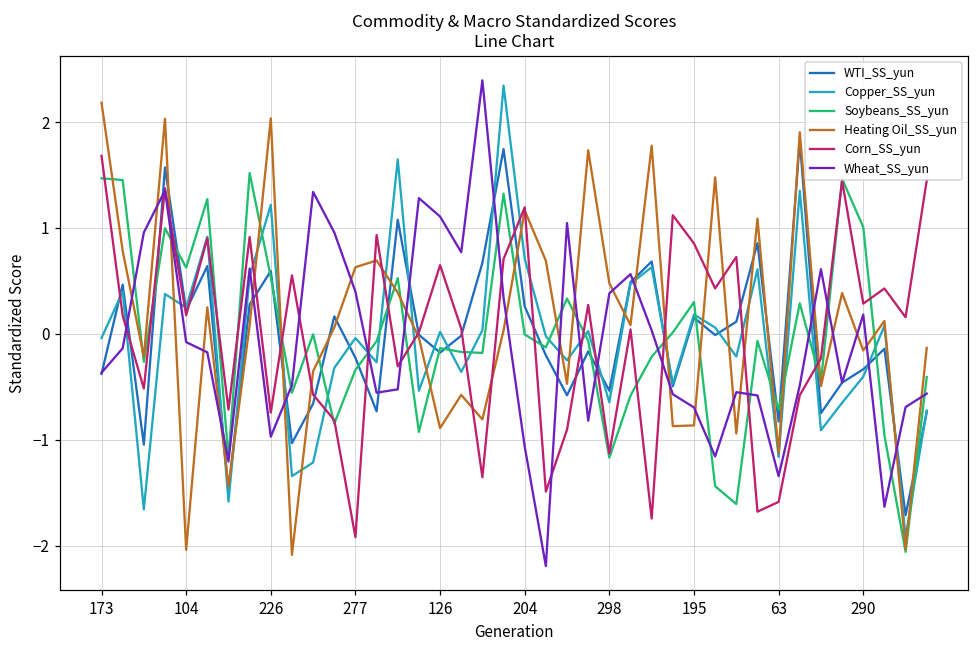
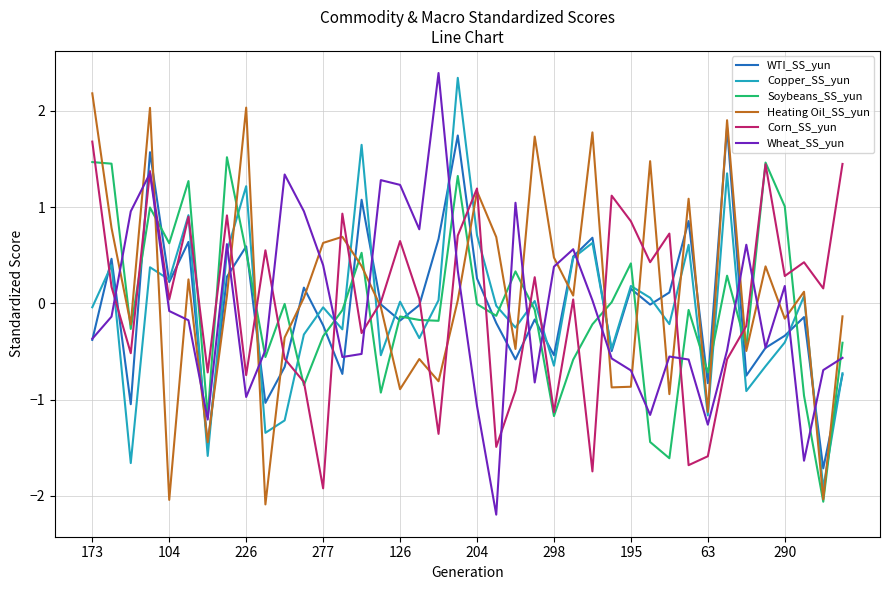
Corn_SS_yun, 104: 0.2 -> 0.0
Wheat_SS_yun, 126: 1.1 -> 1.2
Soybeans_SS_yun, 195: 0.3 -> 0.4
Wheat_SS_yun, 63: -1.34 -> -1.26
